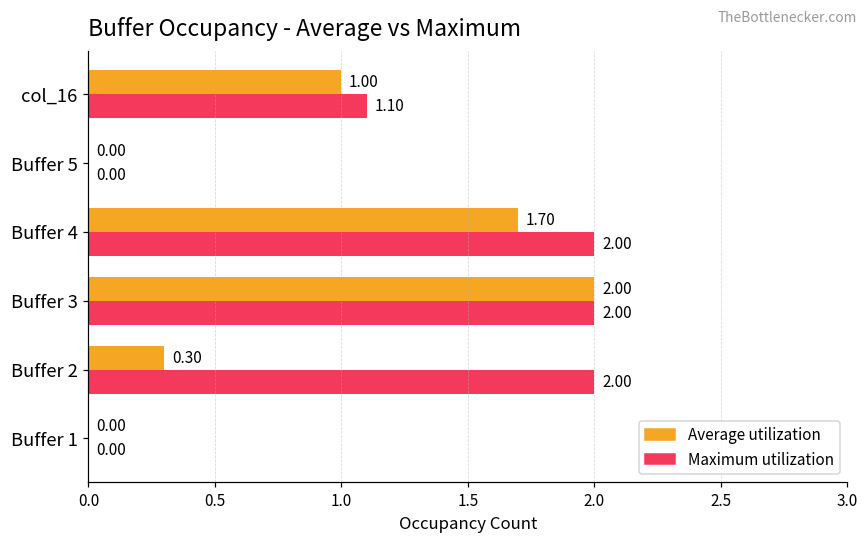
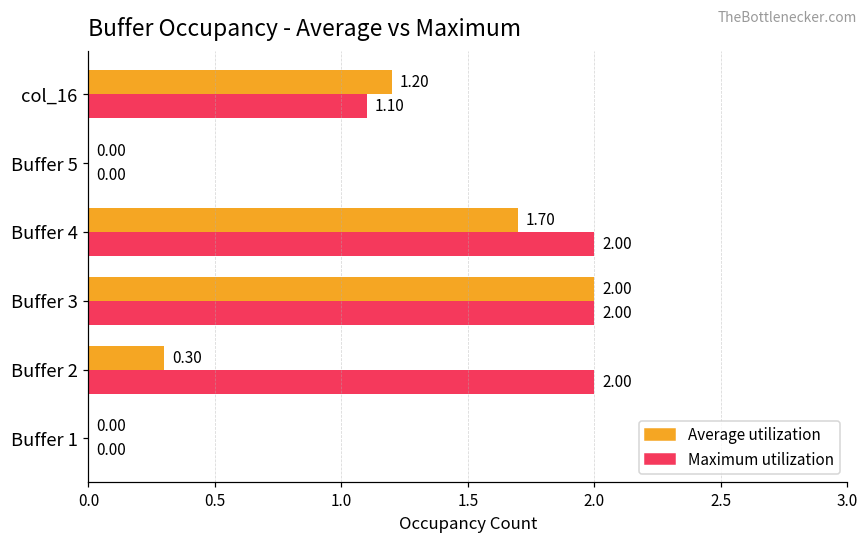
Average utilization, col_16: 1.00 -> 1.20
